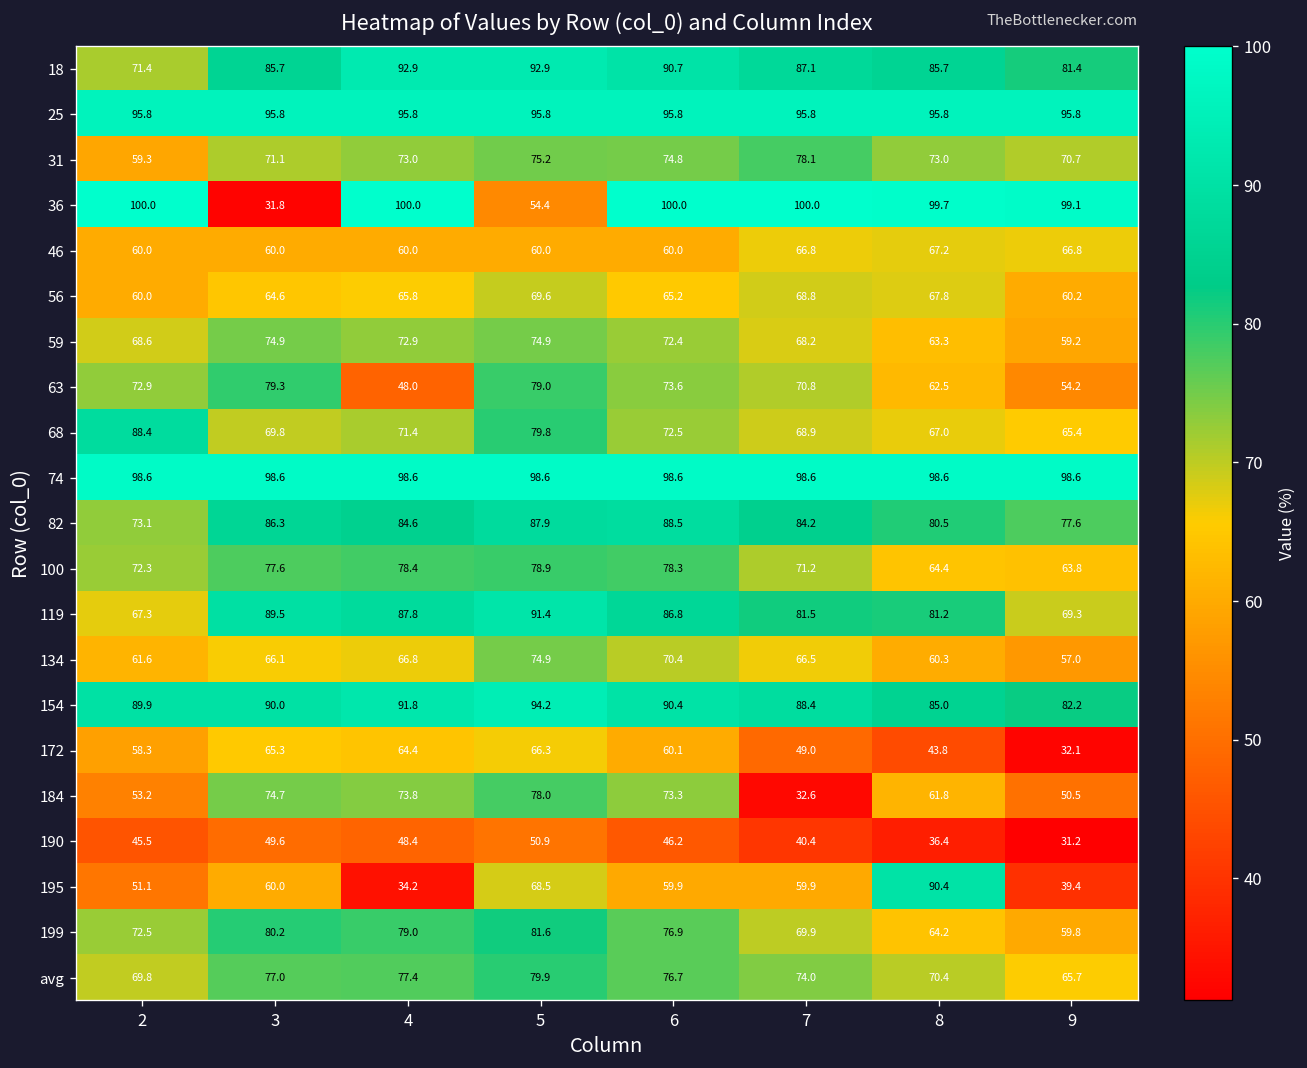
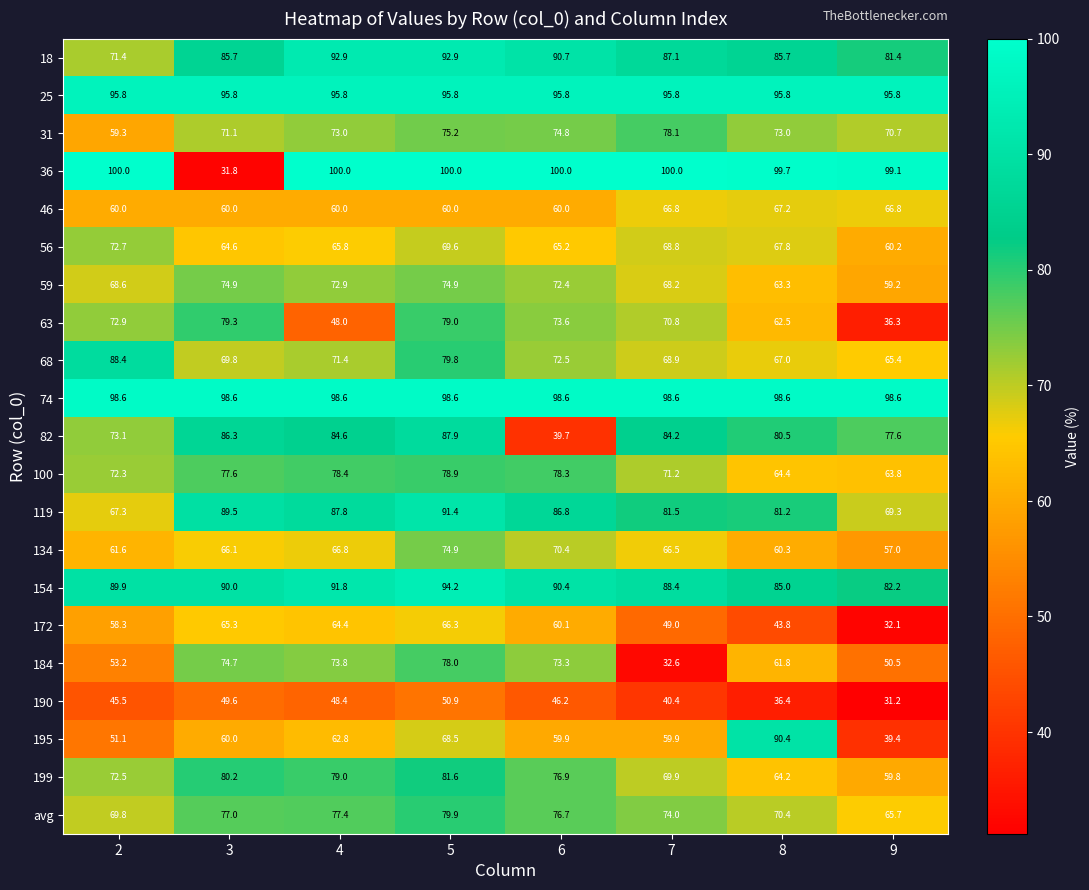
36, 5: 54.4 -> 100.0
56, 2: 60.0 -> 72.7
63, 9: 54.2 -> 36.3
82, 6: 88.5 -> 39.7
195, 4: 34.2 -> 62.8
